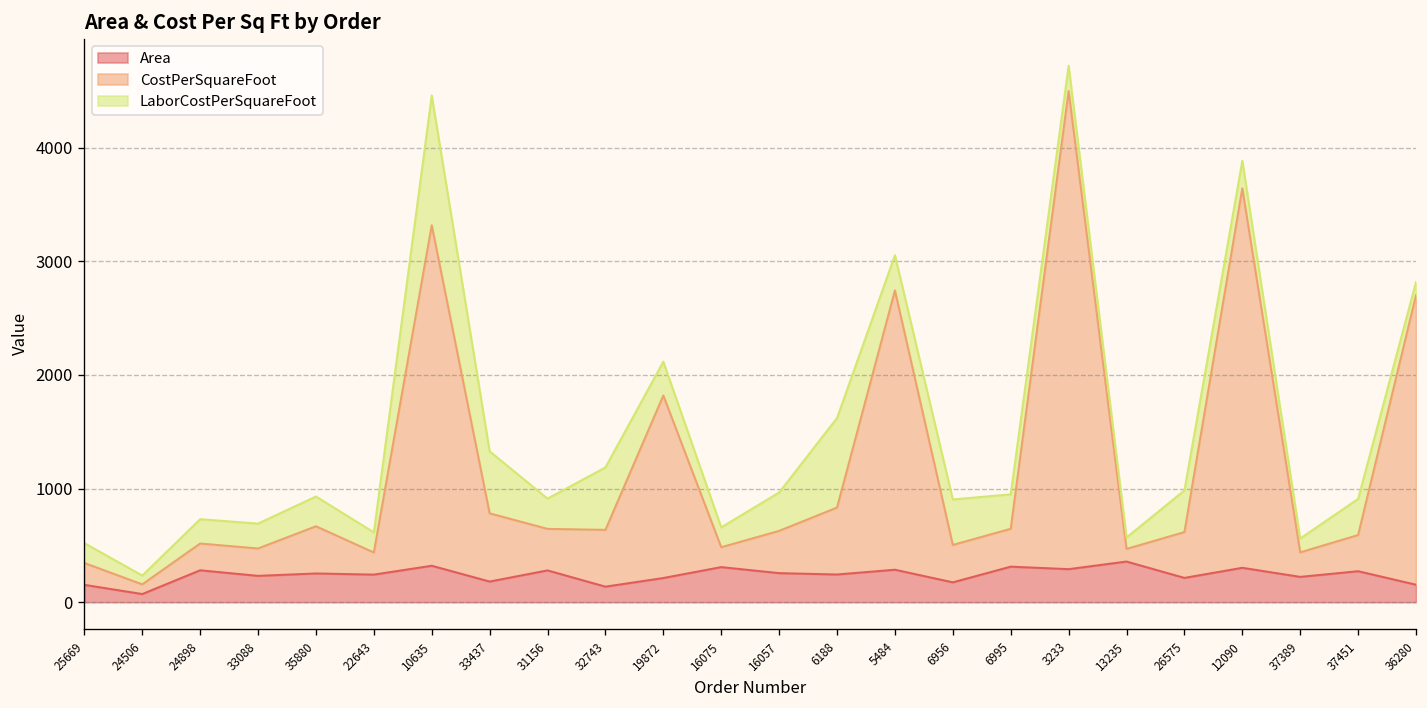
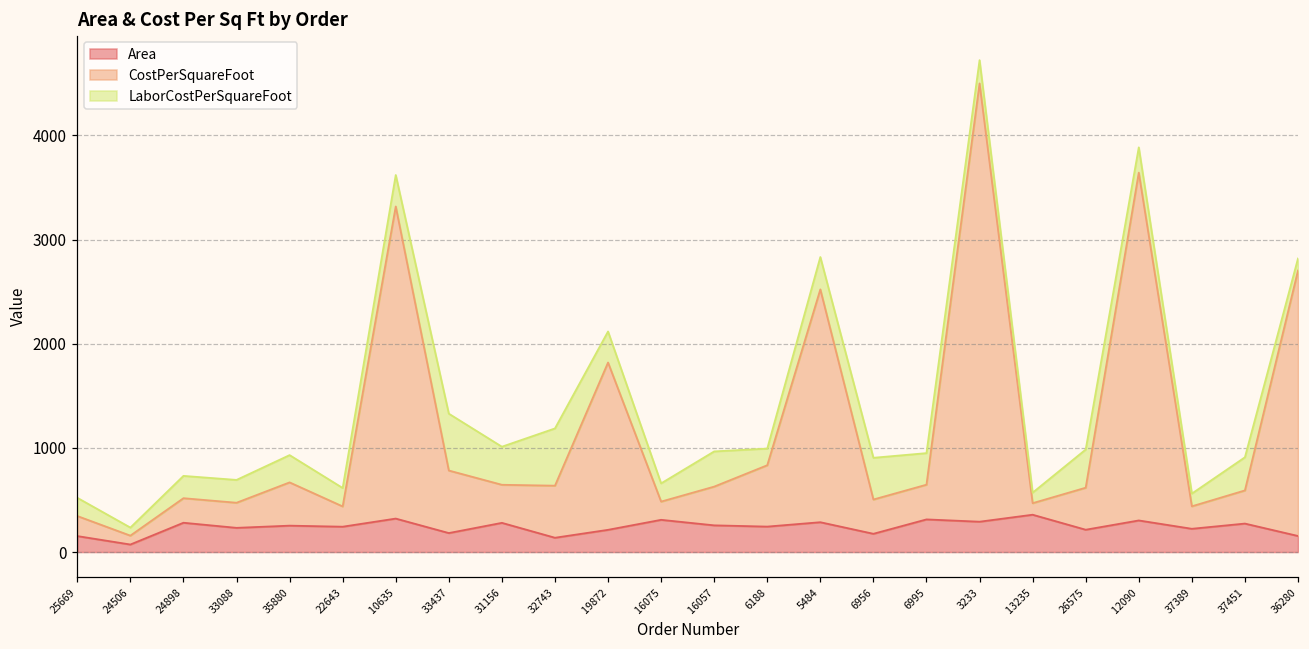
LaborCostPerSquareFoot, 10635: 1100 -> 300
LaborCostPerSquareFoot, 31156: 300 -> 400
LaborCostPerSquareFoot, 6188: 800 -> 200
CostPerSquareFoot, 5484: 2500 -> 2200
